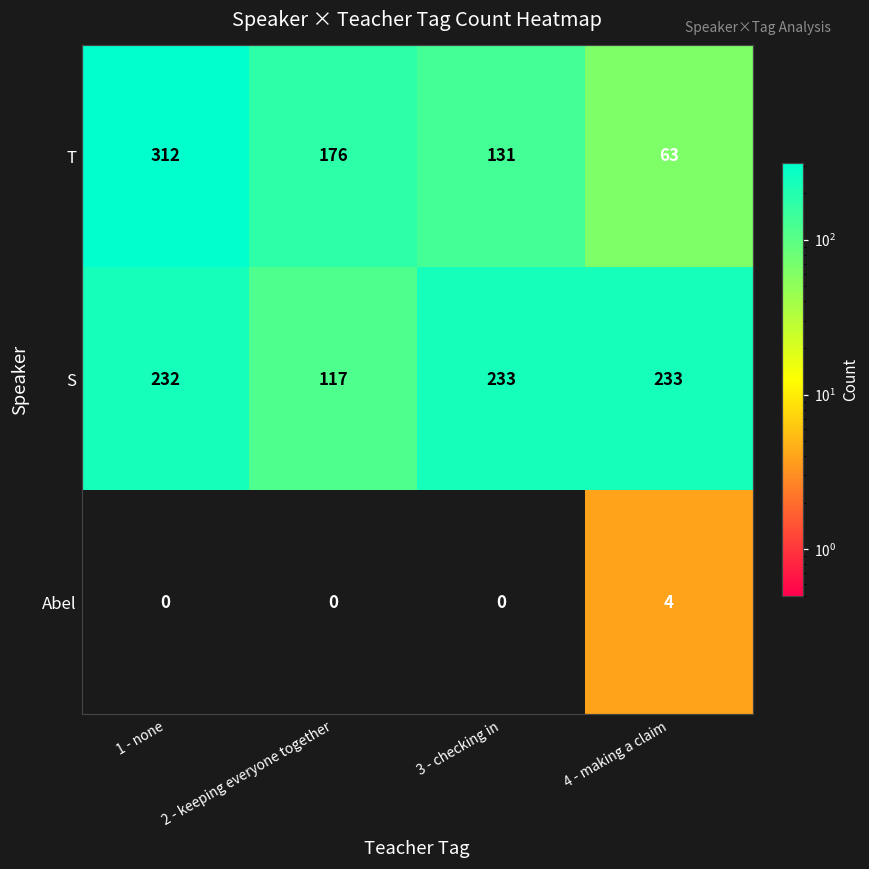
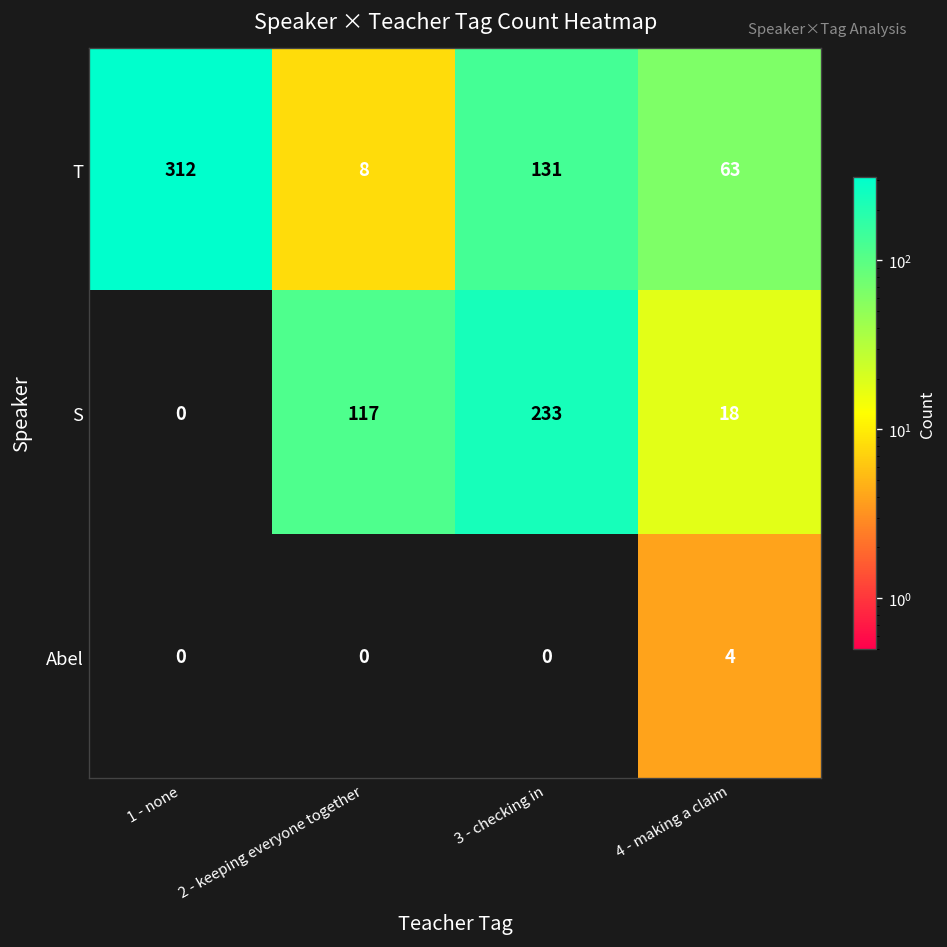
T, 2 - keeping everyone together: 176 -> 8
S, 1 - none: 232 -> 0
S, 4 - making a claim: 233 -> 18
